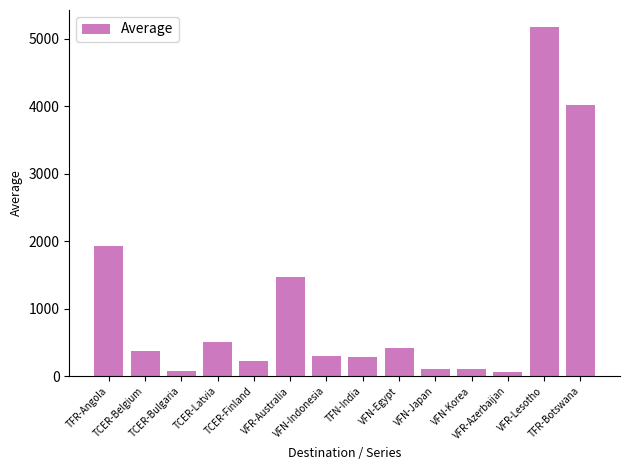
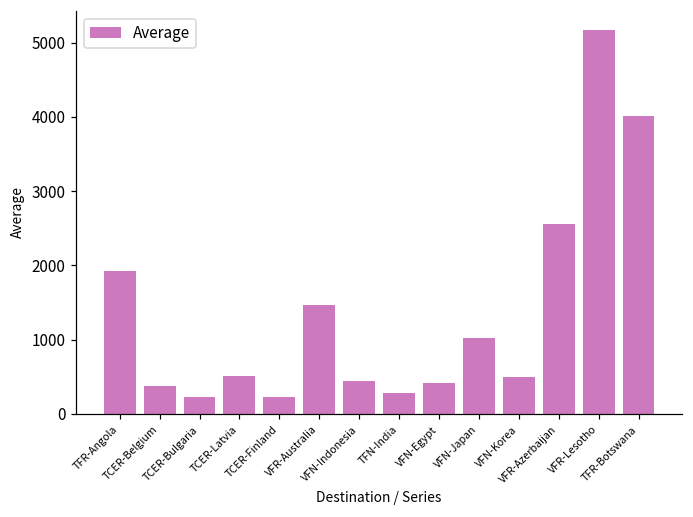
TCER-Bulgaria: 100 -> 200
VFN-Indonesia: 300 -> 400
VFN-Japan: 100 -> 1000
VFN-Korea: 100 -> 500
VFR-Azerbaijan: 100 -> 2600
